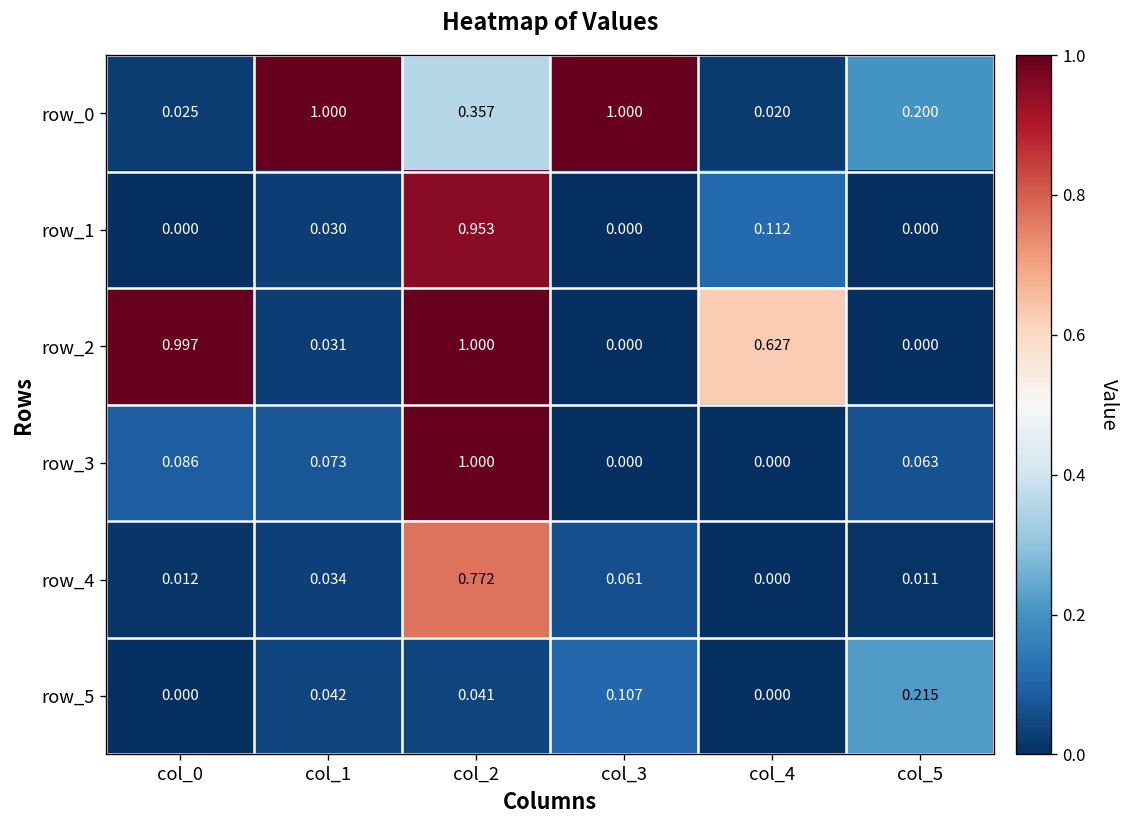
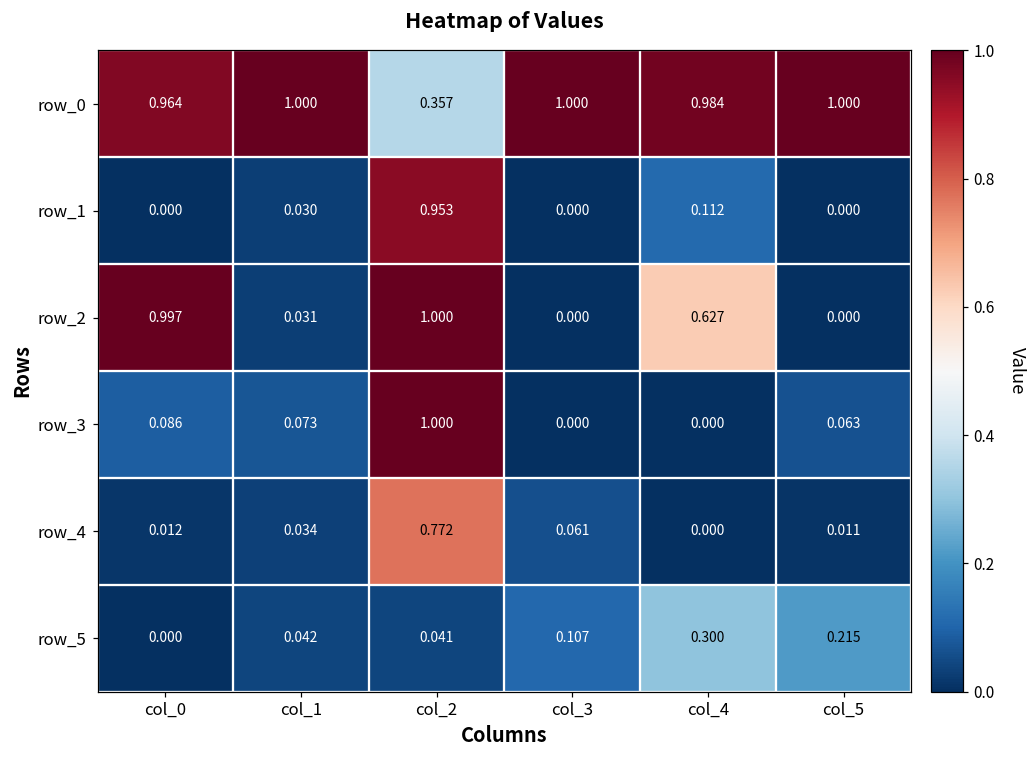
row_0, col_0: 0.025 -> 0.964
row_0, col_4: 0.020 -> 0.984
row_0, col_5: 0.200 -> 1.000
row_5, col_4: 0.000 -> 0.300
